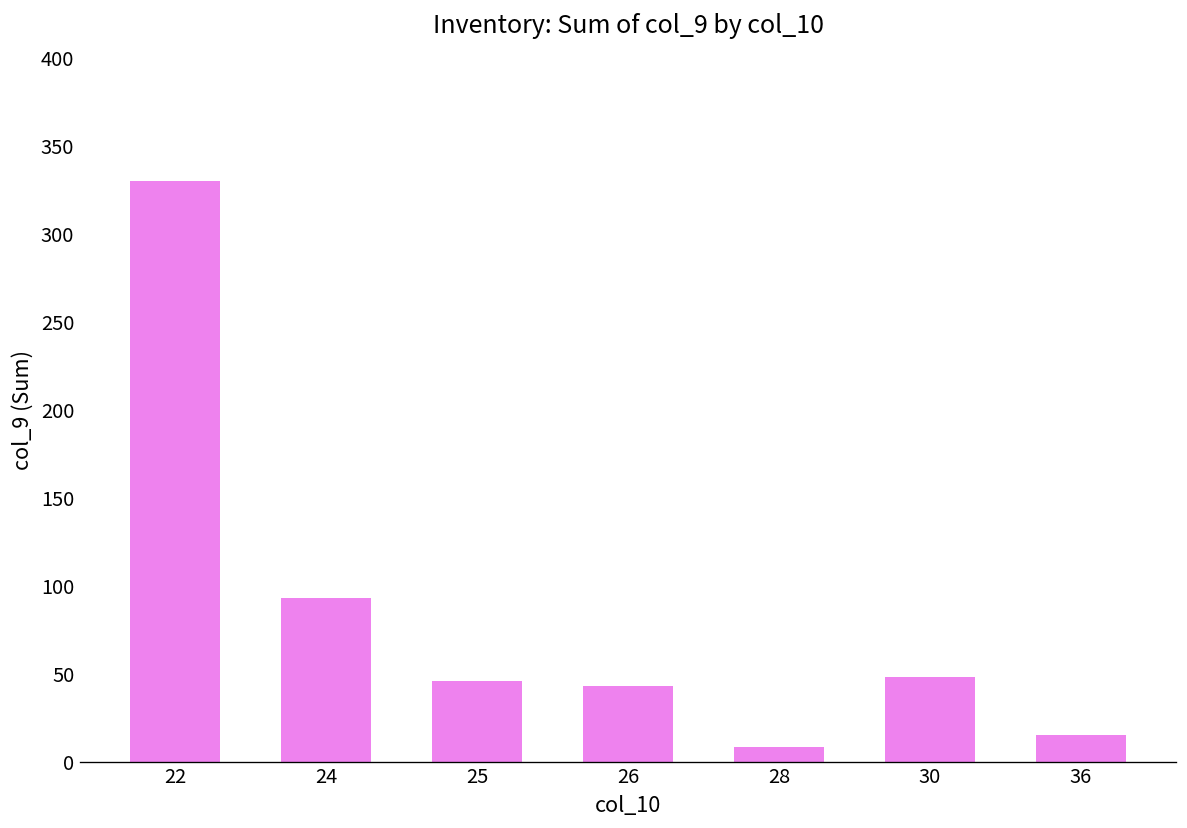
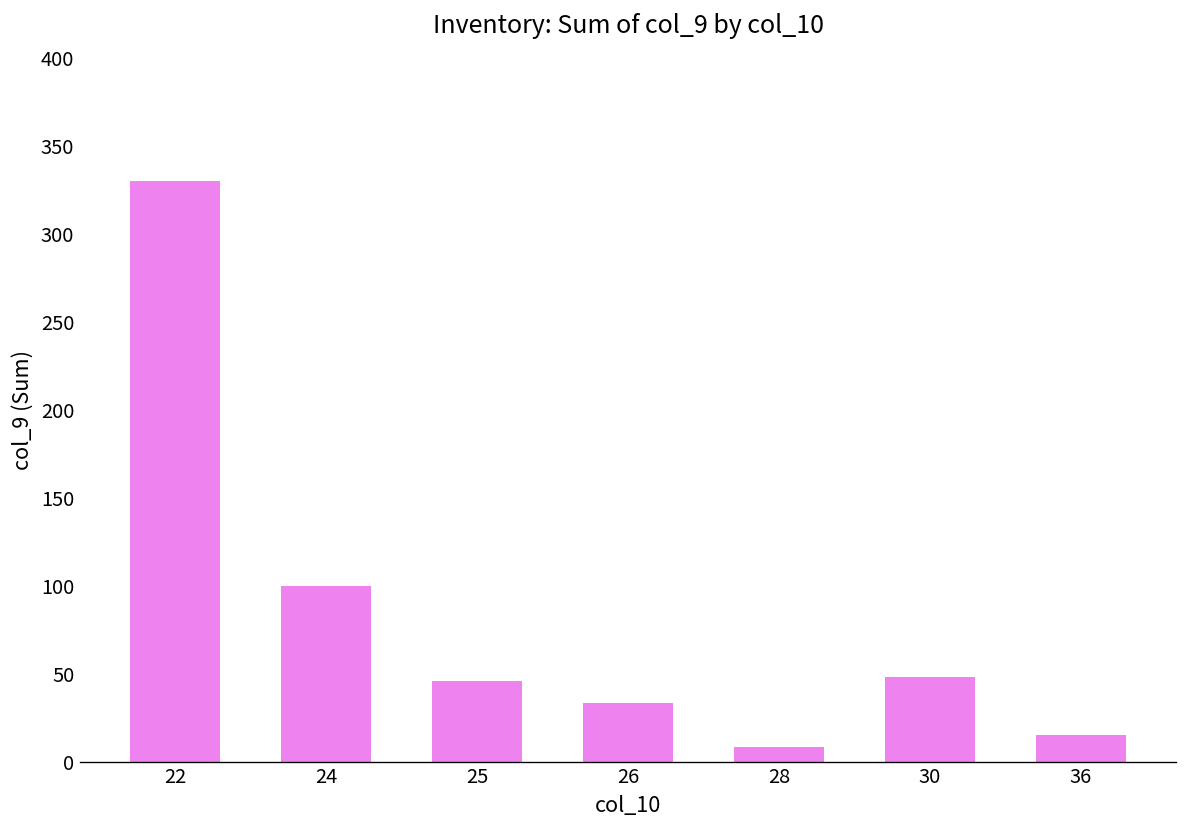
24: 93 -> 100
26: 43 -> 33
